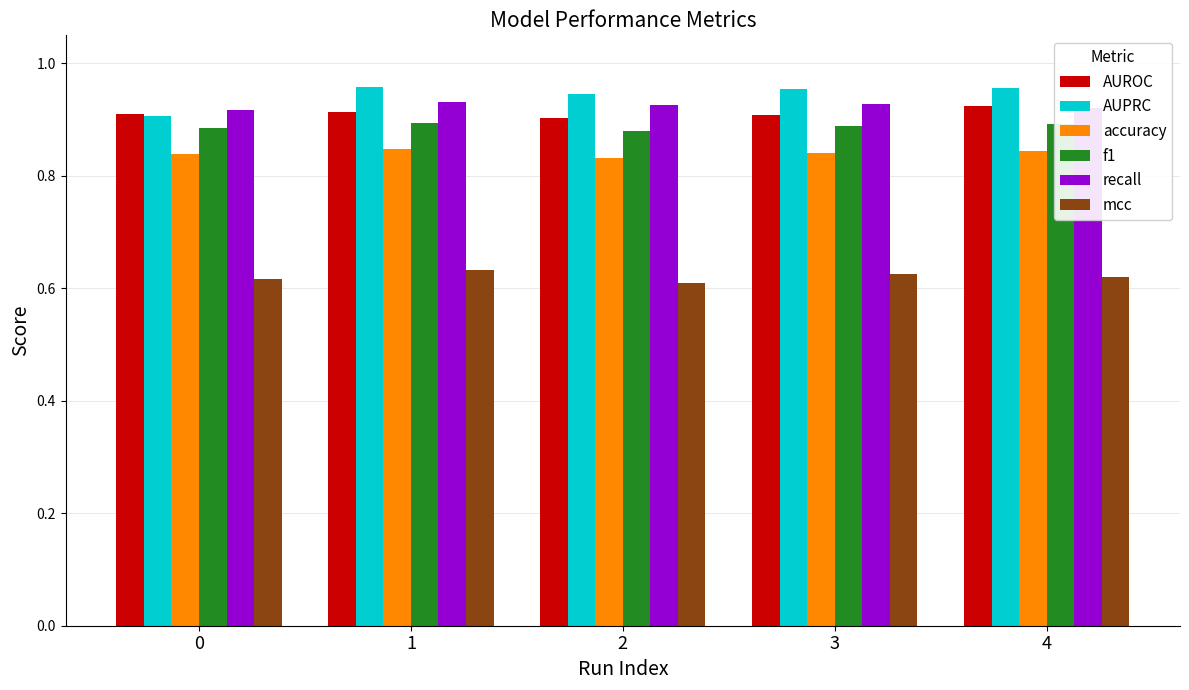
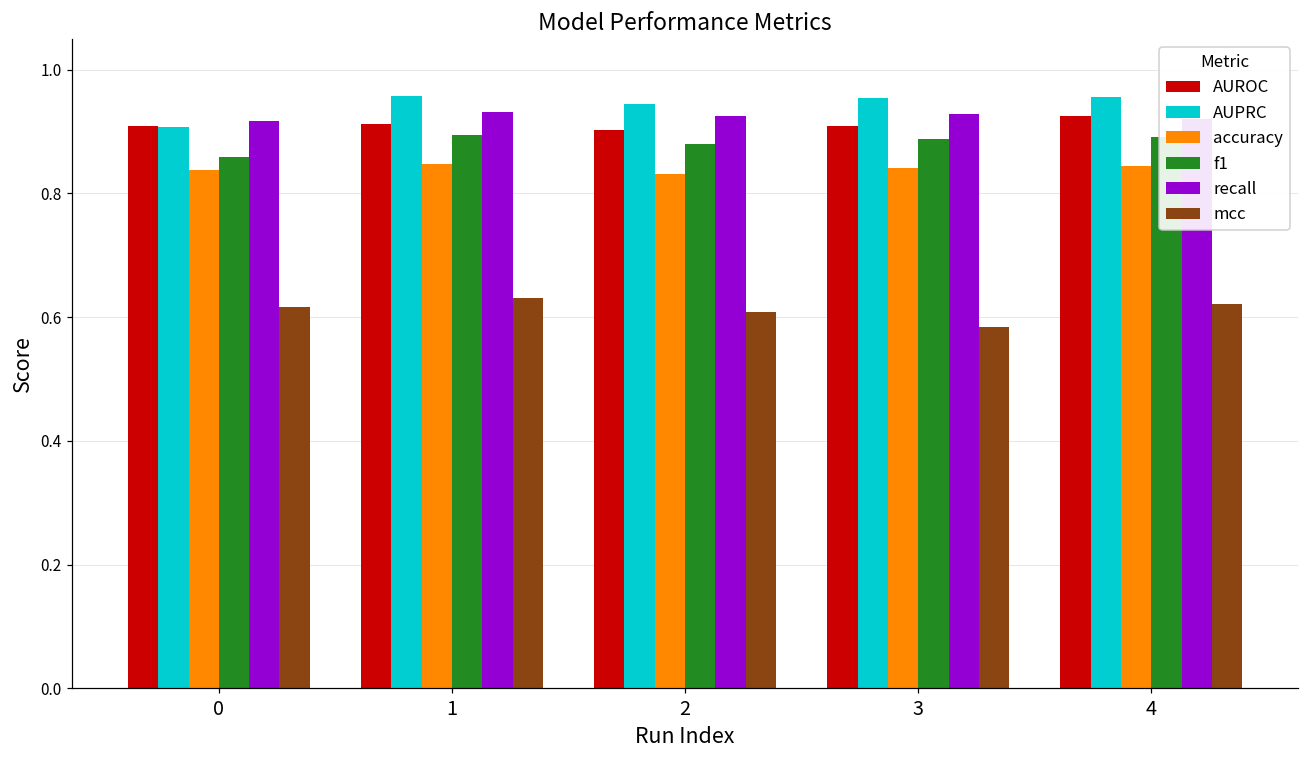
f1, 0: 0.89 -> 0.86
mcc, 3: 0.62 -> 0.58
